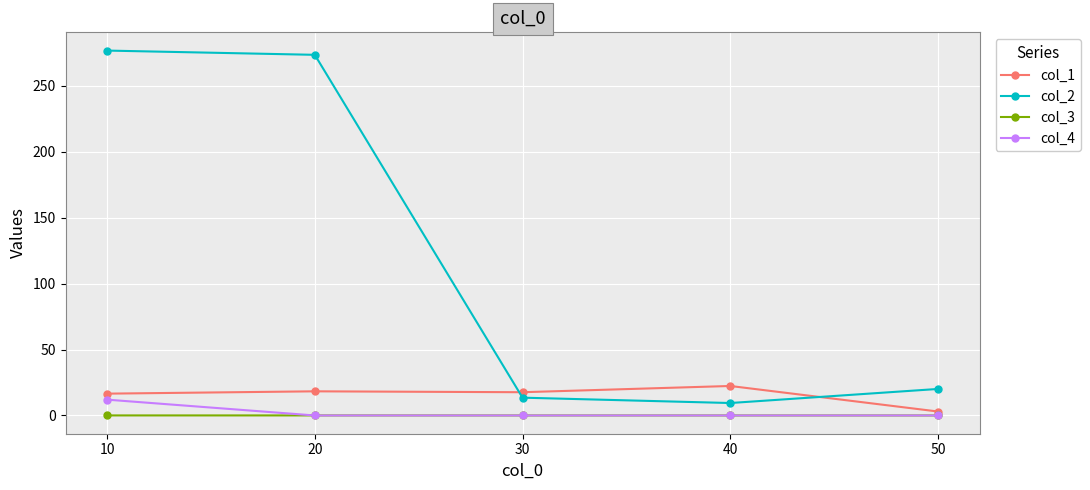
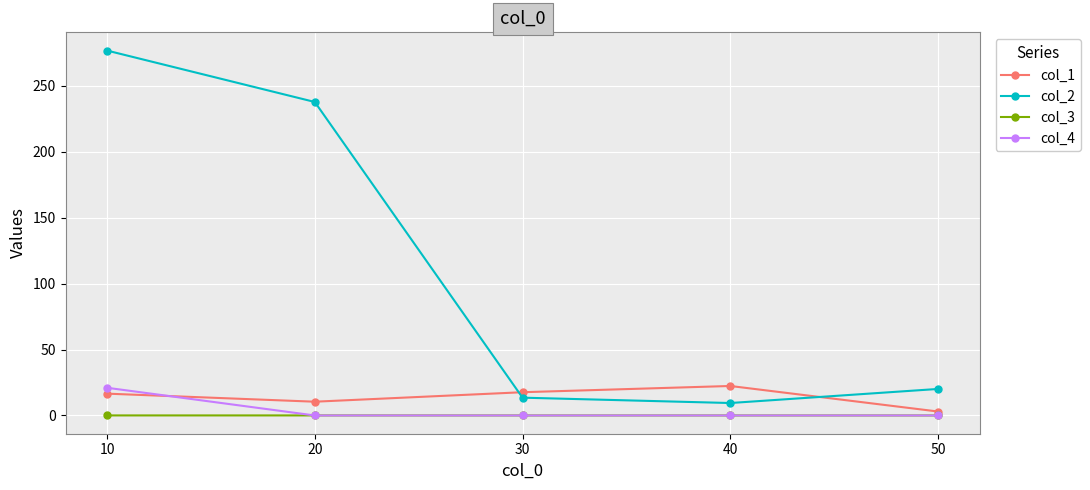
col_4, 10: 12 -> 21
col_1, 20: 18 -> 10
col_2, 20: 273 -> 238
